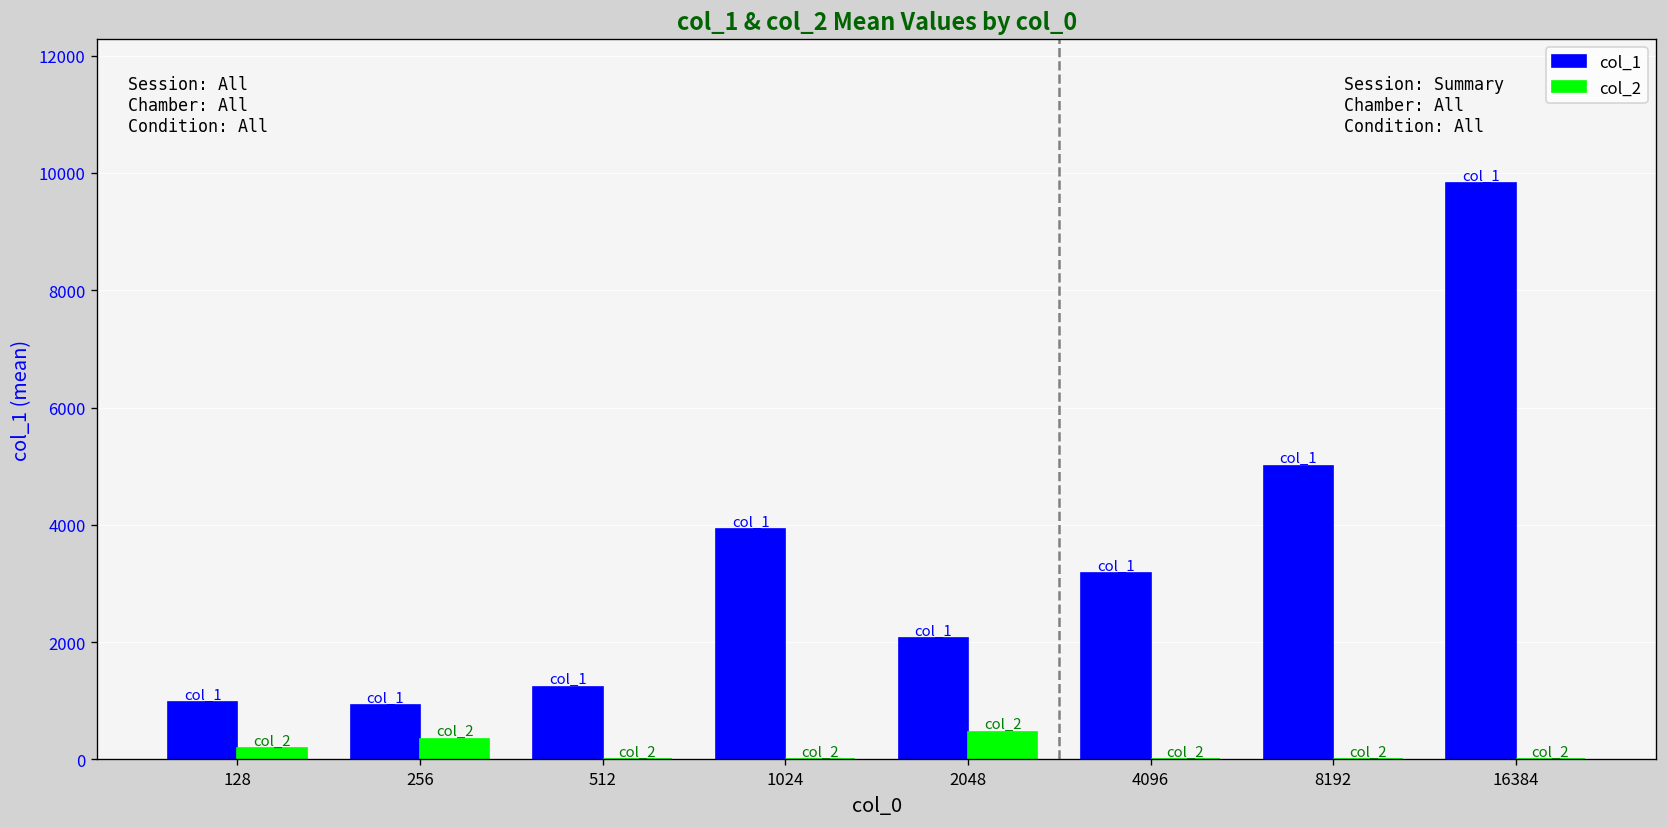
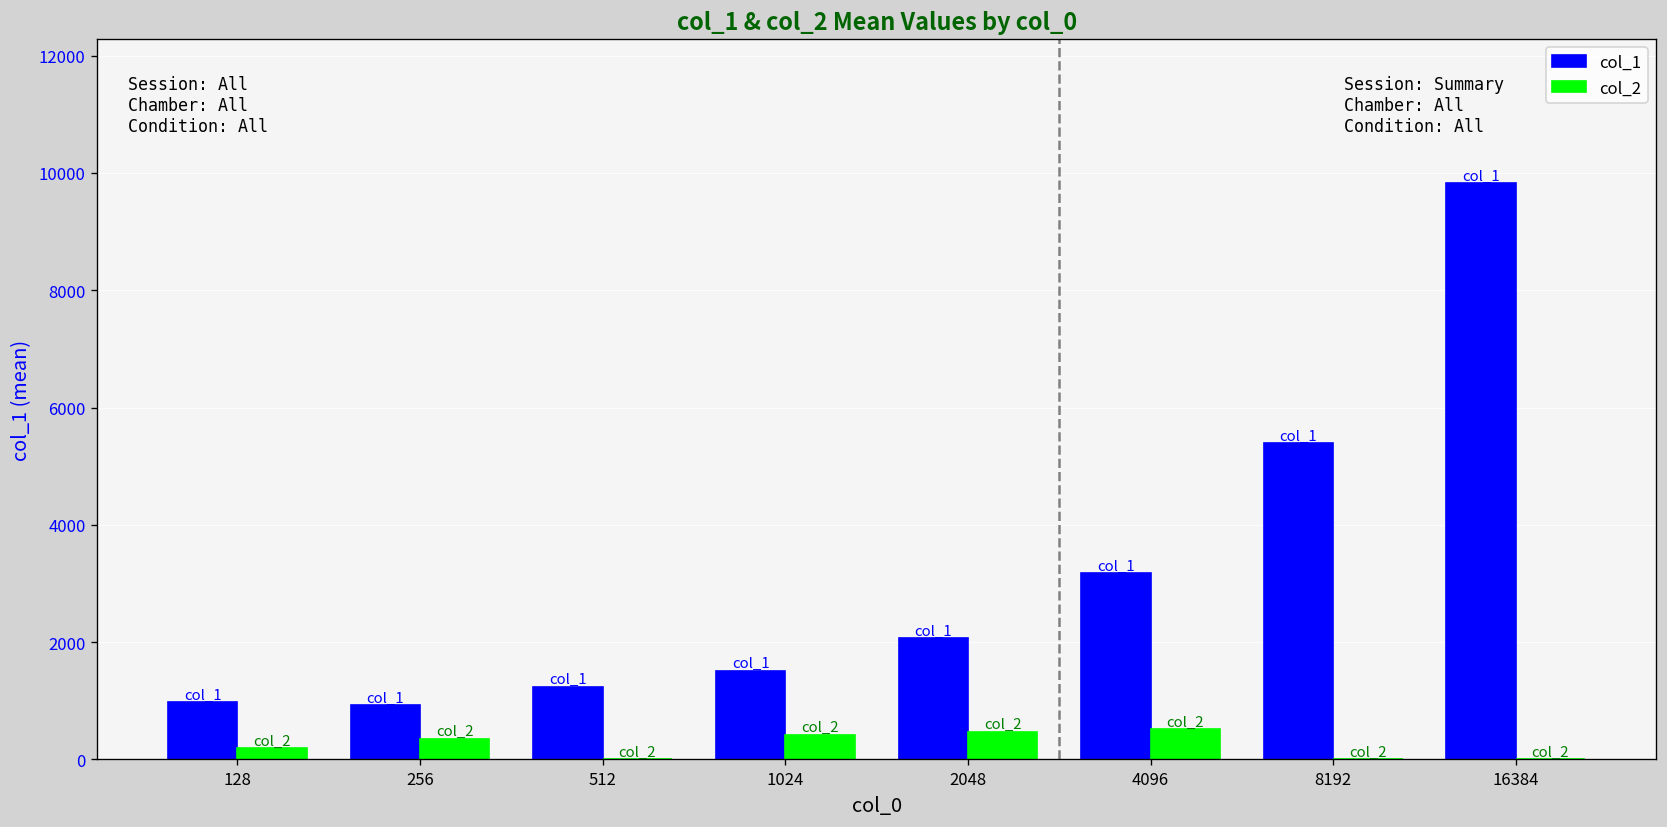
col_1, 1024: 3900 -> 1500
col_2, 1024: 0 -> 400
col_2, 4096: 0 -> 500
col_1, 8192: 5000 -> 5400
